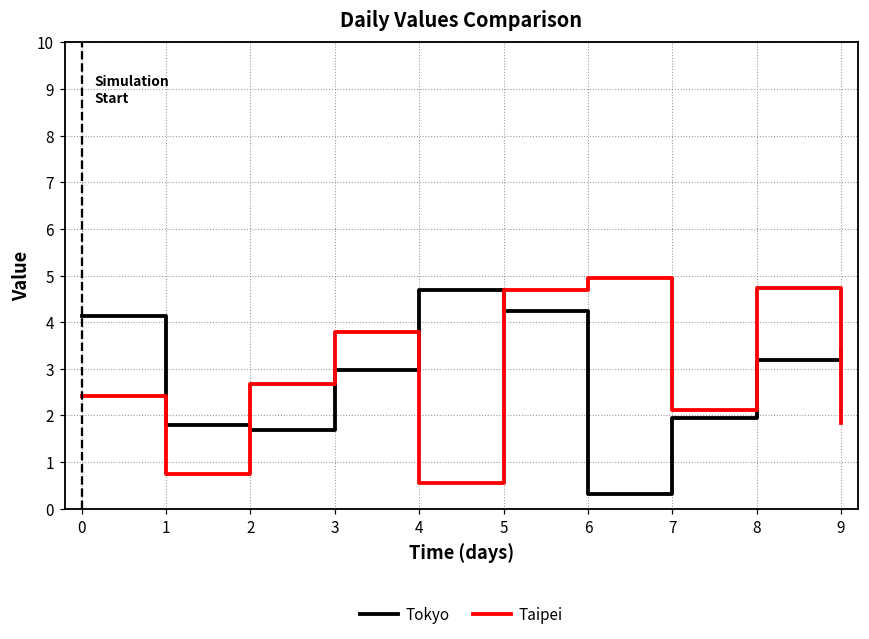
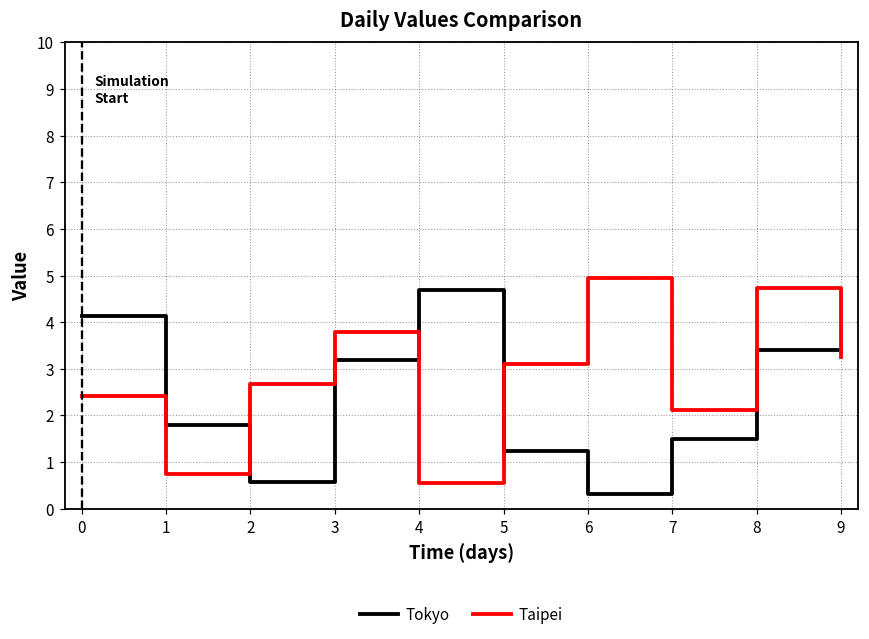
Tokyo, 2: 1.7 -> 0.6
Tokyo, 3: 3.0 -> 3.2
Tokyo, 5: 4.2 -> 1.2
Taipei, 5: 4.7 -> 3.1
Tokyo, 7: 1.9 -> 1.5
Tokyo, 8: 3.2 -> 3.4
Taipei, 9: 1.8 -> 3.3
